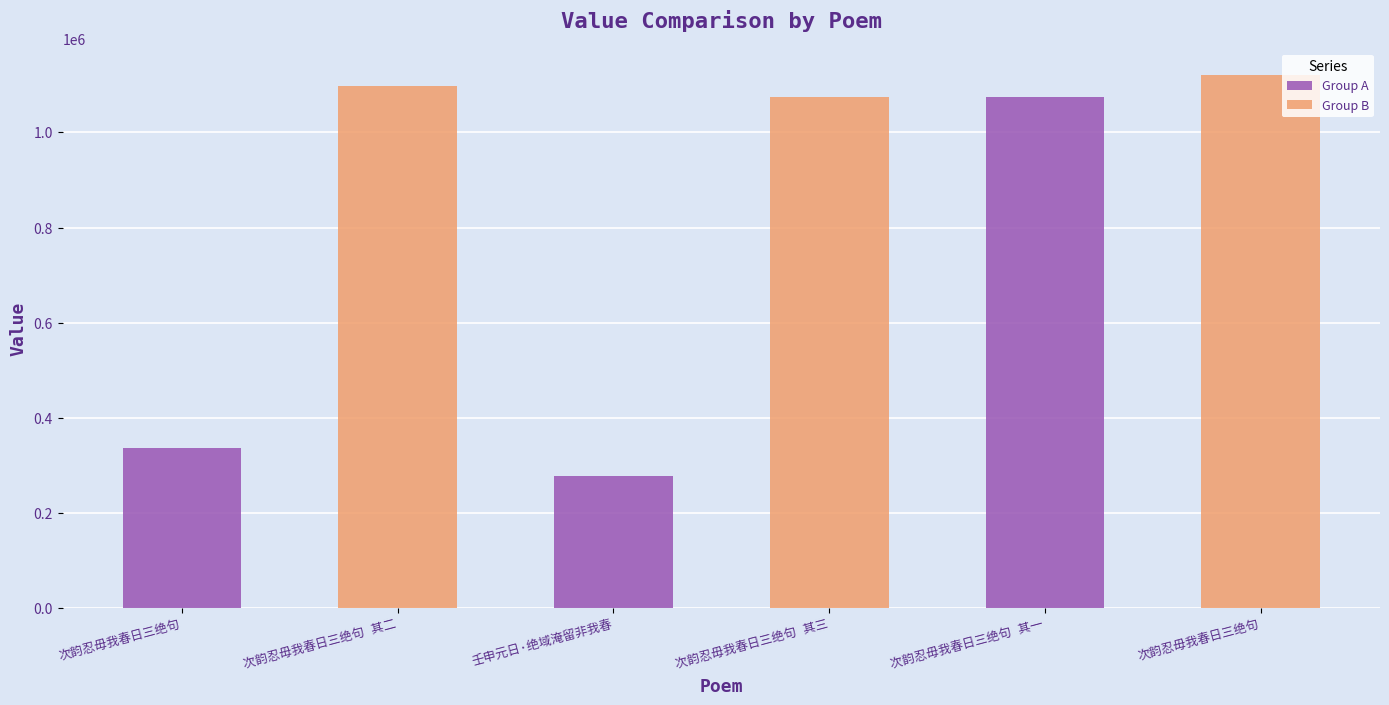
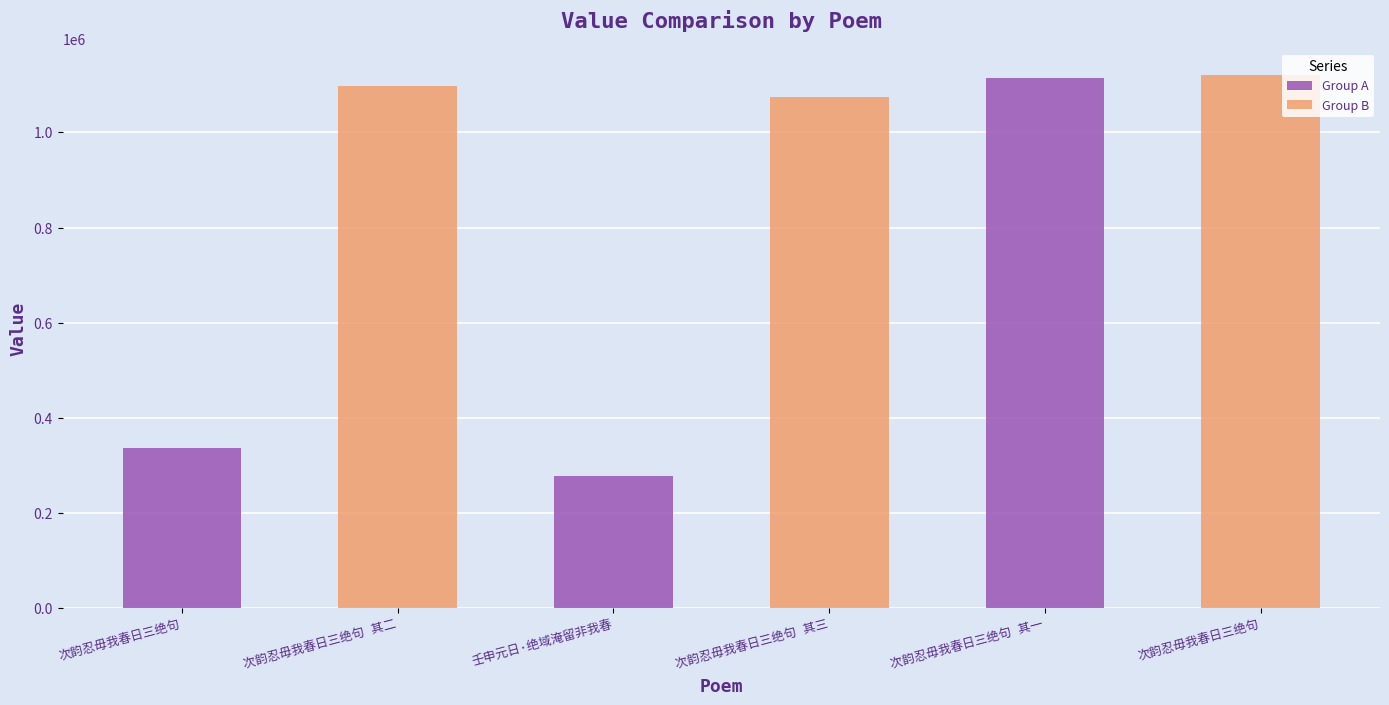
次韵忍毋我春日三绝句 其一: 1080000 -> 1110000
